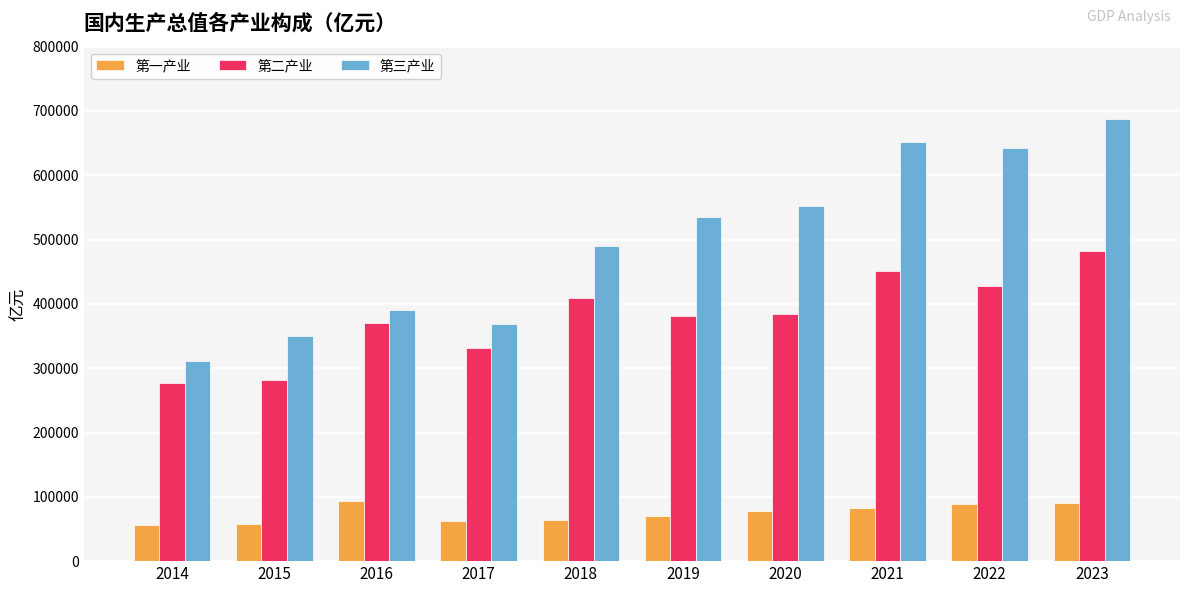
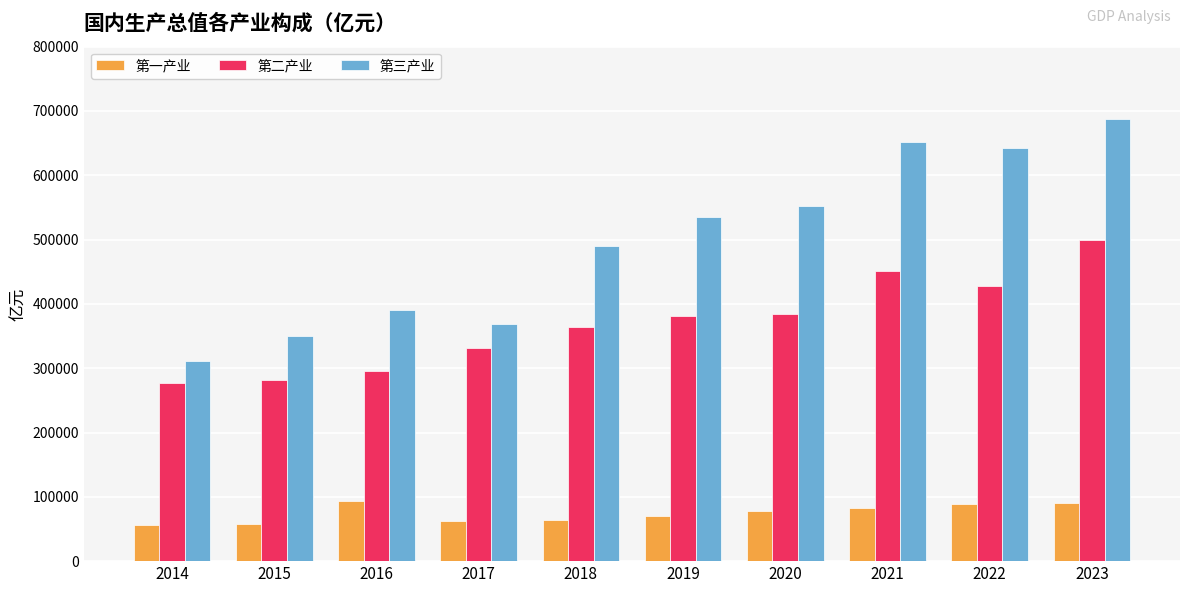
第二产业, 2016: 370000 -> 300000
第二产业, 2018: 410000 -> 360000
第二产业, 2023: 480000 -> 500000
